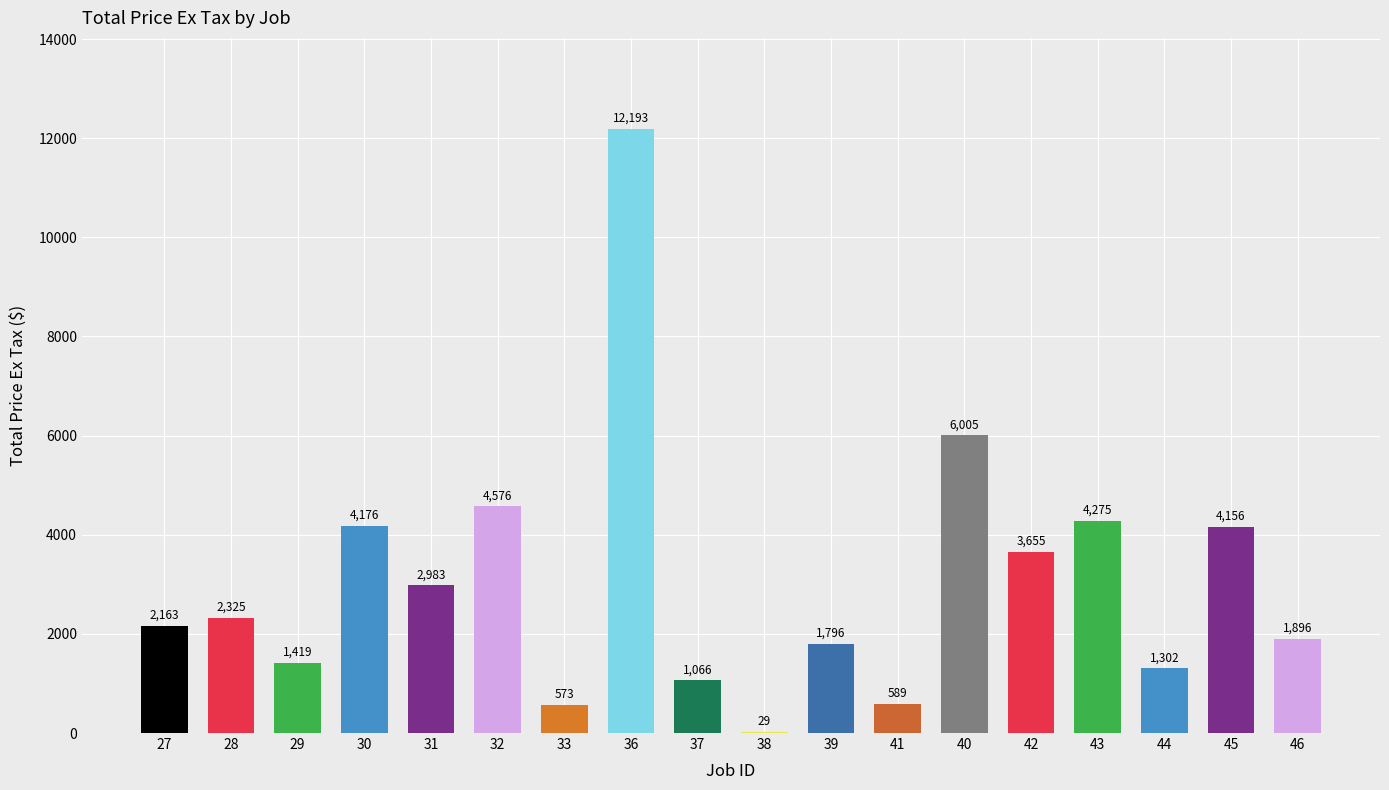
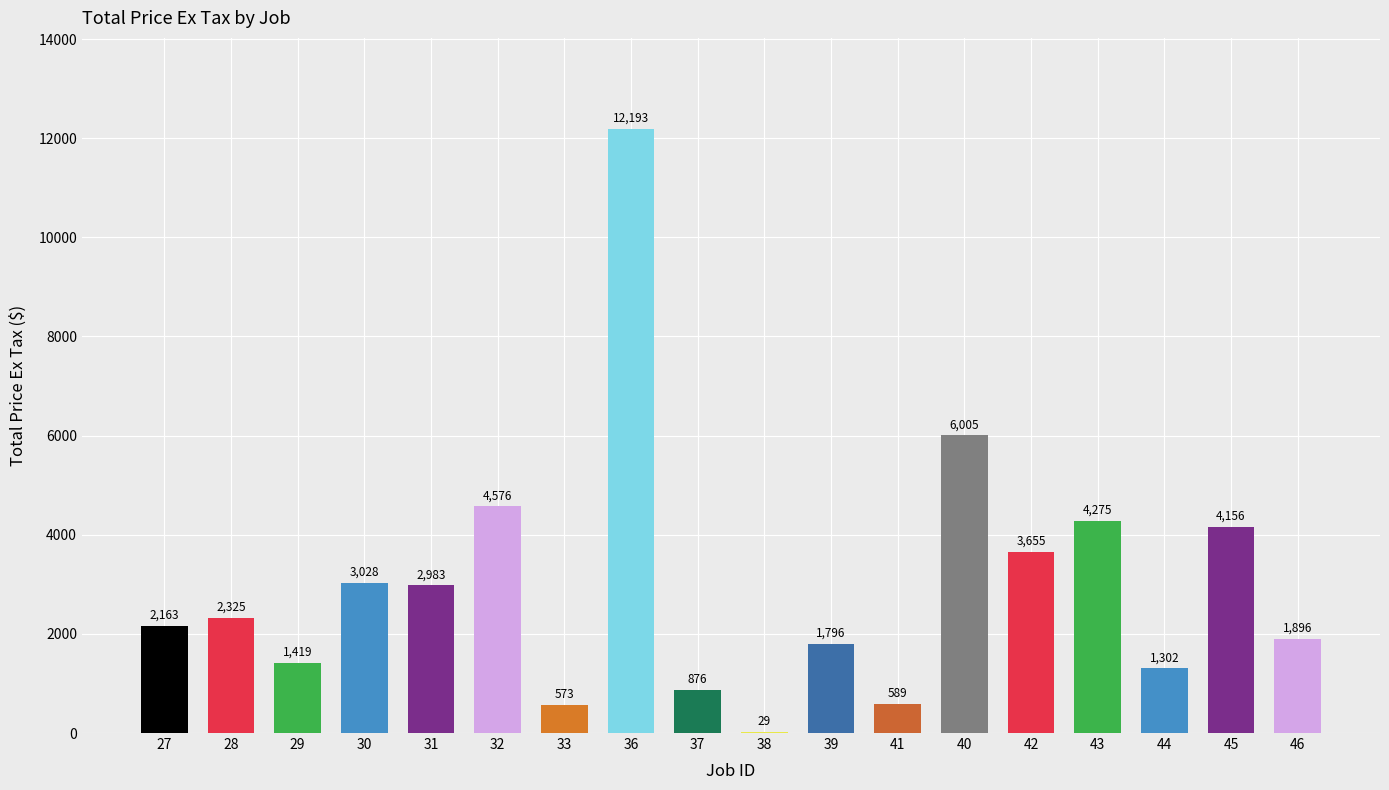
30: 4,176 -> 3,028
37: 1,066 -> 876
